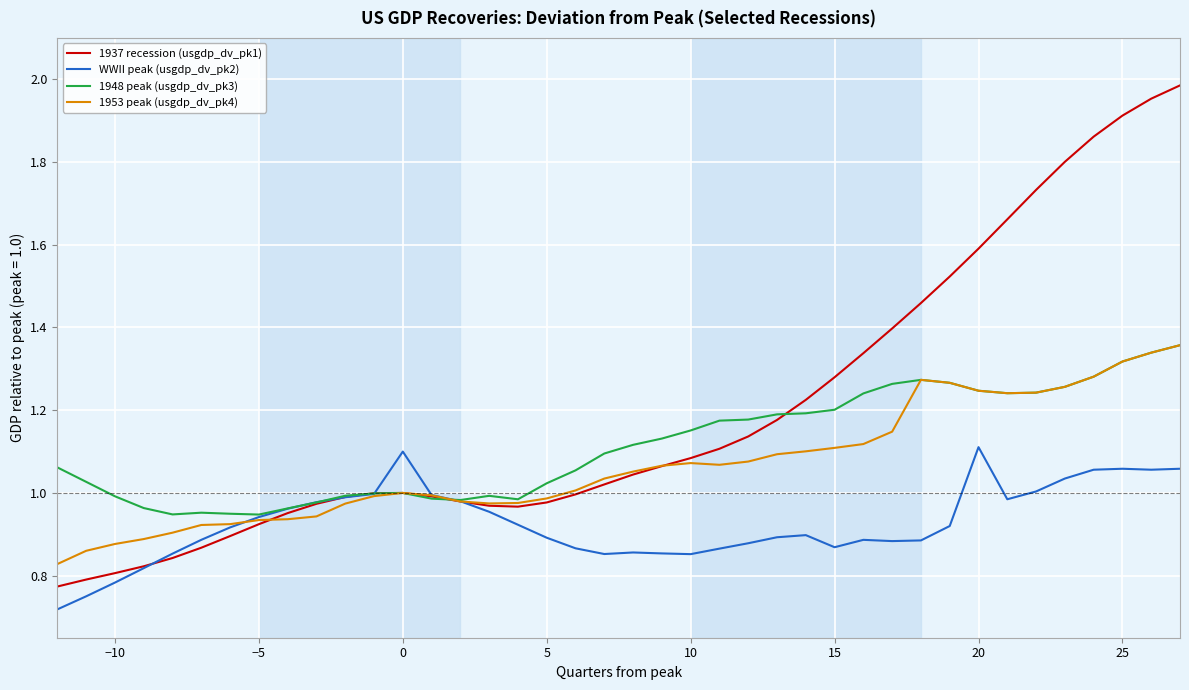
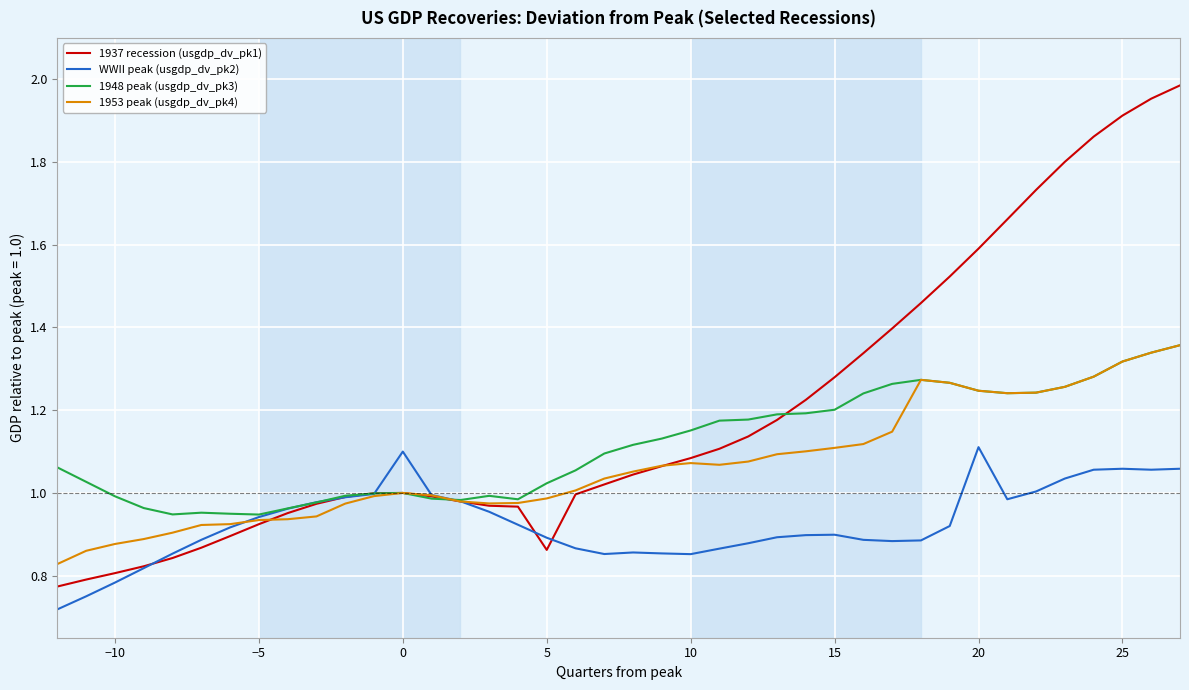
1937 recession (usgdp_dv_pk1), 5: 0.98 -> 0.86
WWII peak (usgdp_dv_pk2), 15: 0.87 -> 0.90
